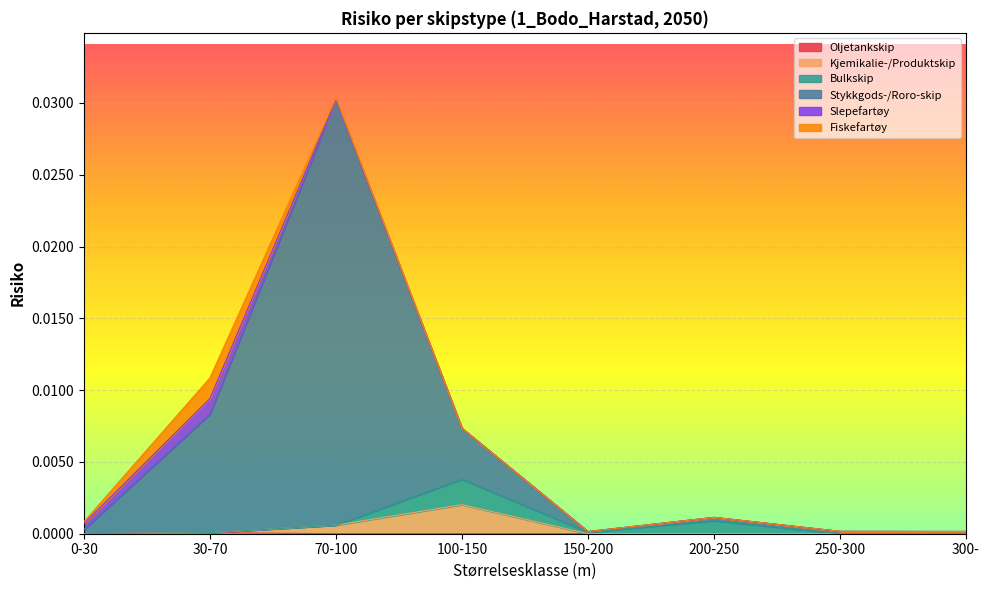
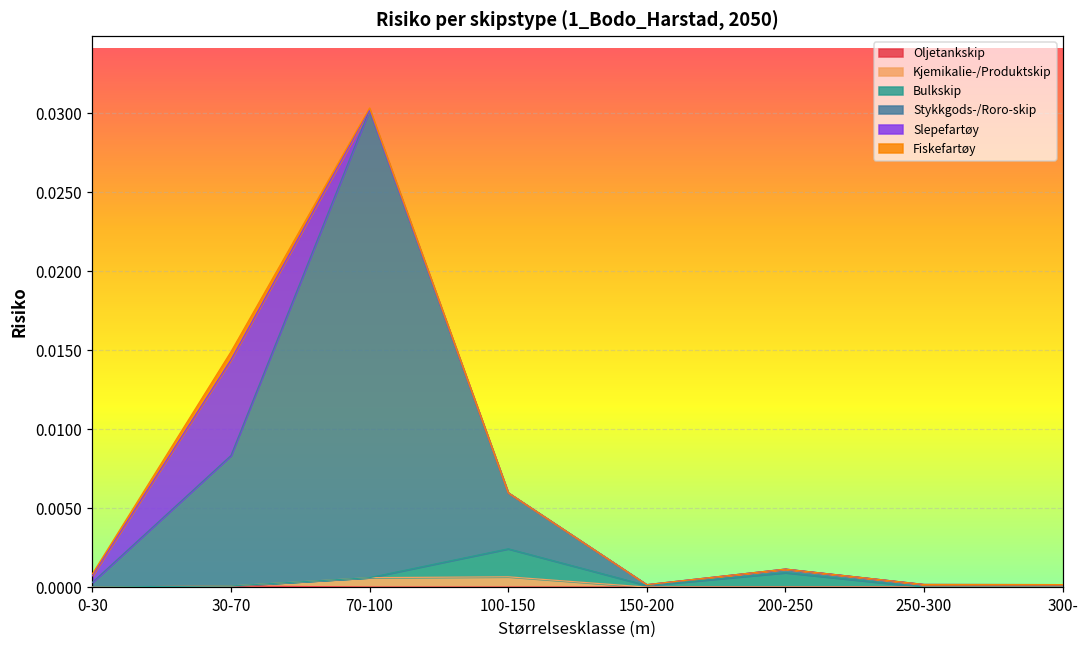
Slepefartøy, 30-70: 0.0011 -> 0.0061
Fiskefartøy, 30-70: 0.0014 -> 0.0005
Kjemikalie-/Produktskip, 100-150: 0.0020 -> 0.0007
